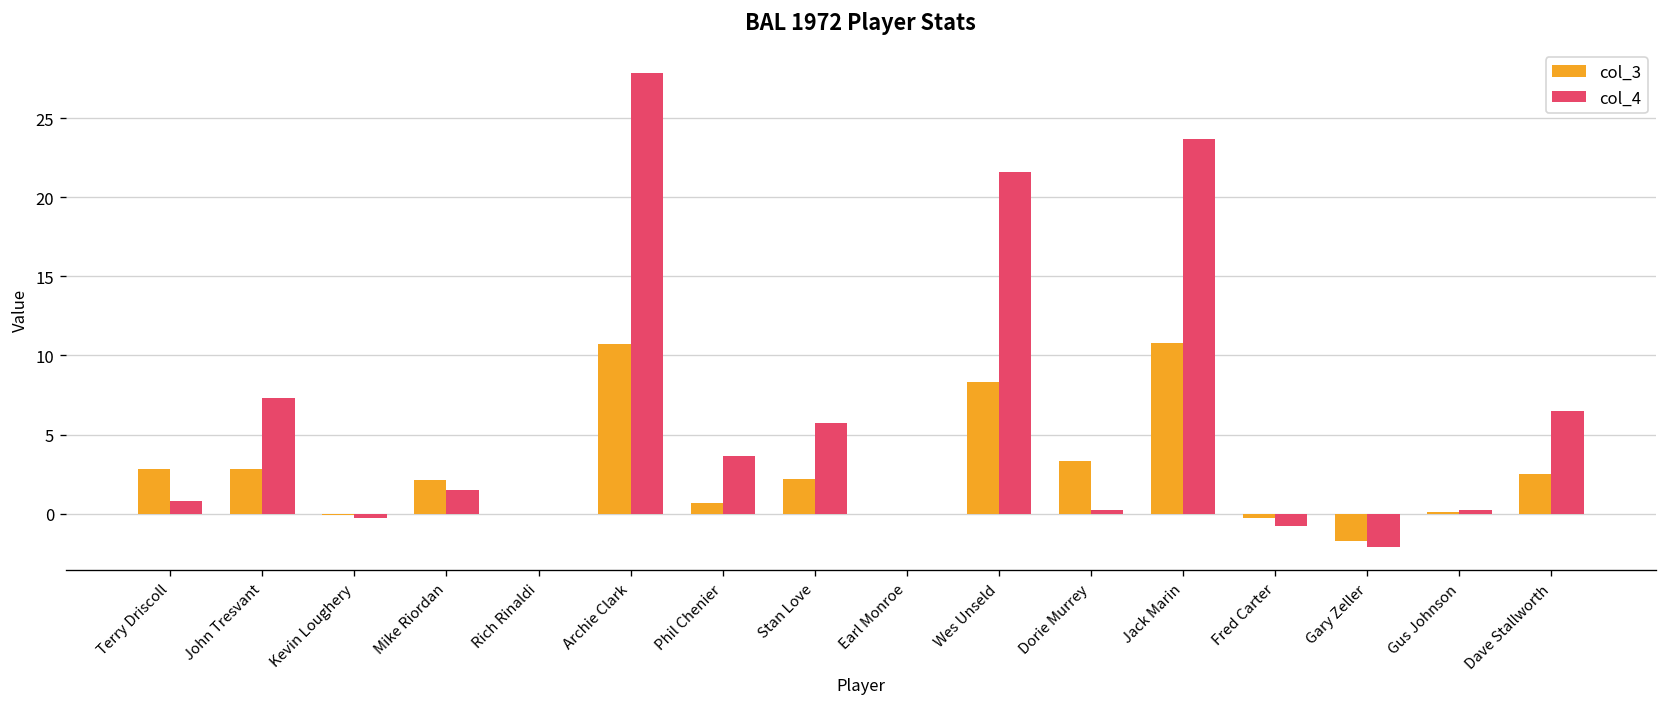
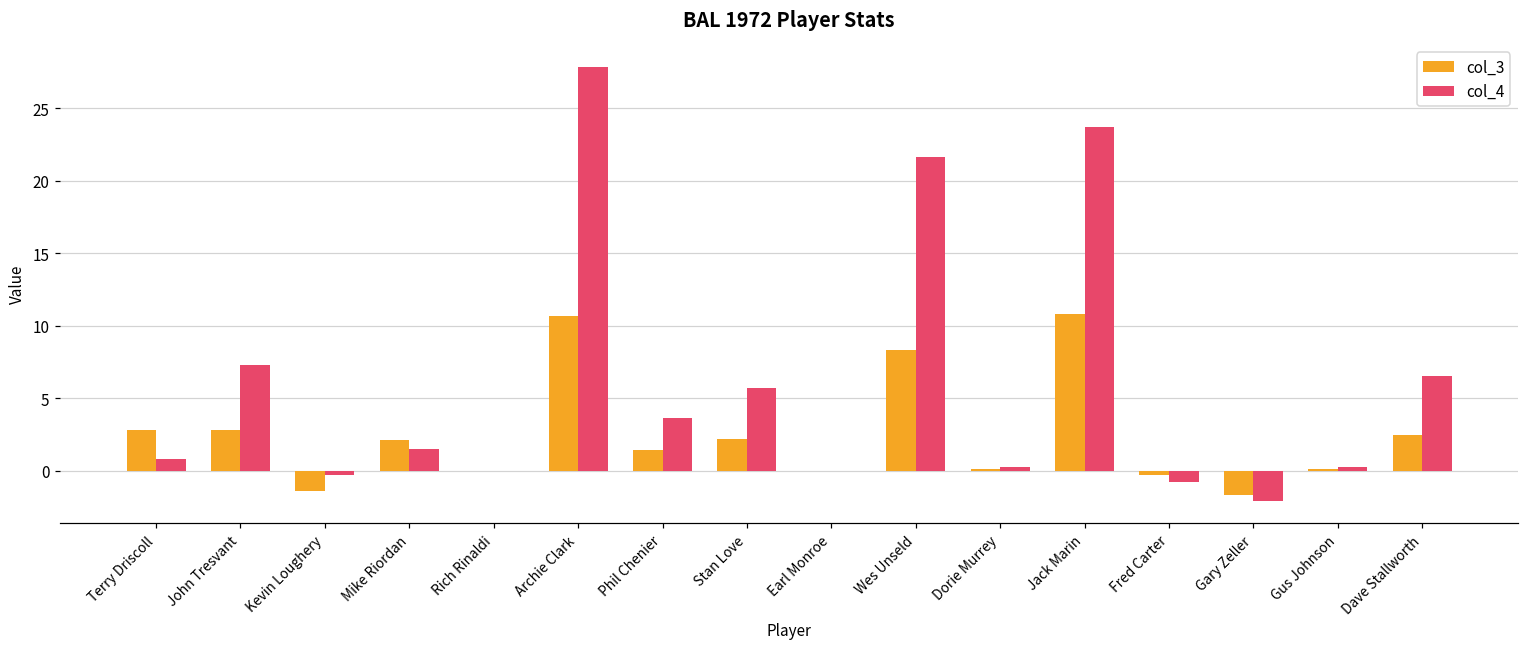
col_3, Kevin Loughery: -0.1 -> -1.4
col_3, Phil Chenier: 0.7 -> 1.4
col_3, Dorie Murrey: 3.3 -> 0.1
